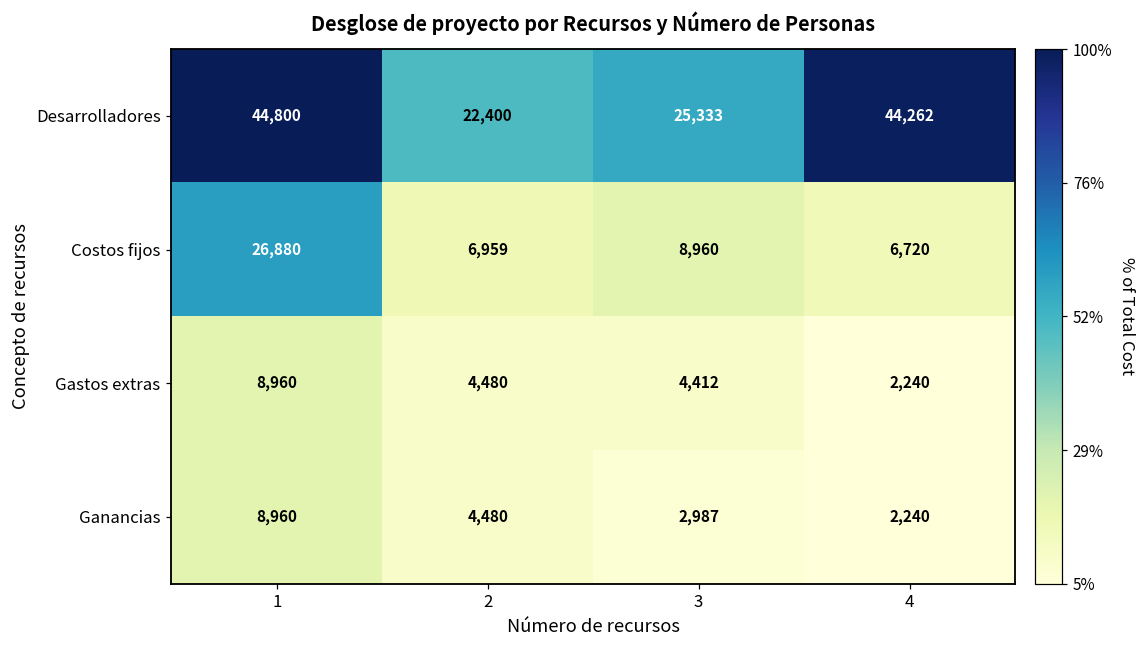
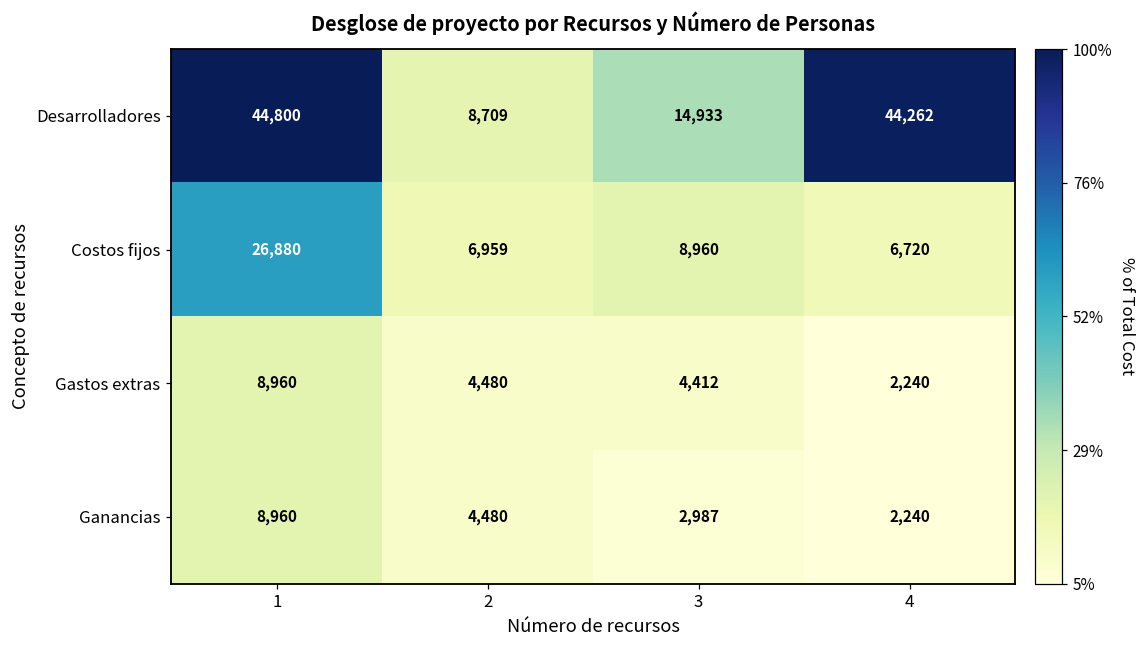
Desarrolladores, 2: 22,400 -> 8,709
Desarrolladores, 3: 25,333 -> 14,933
